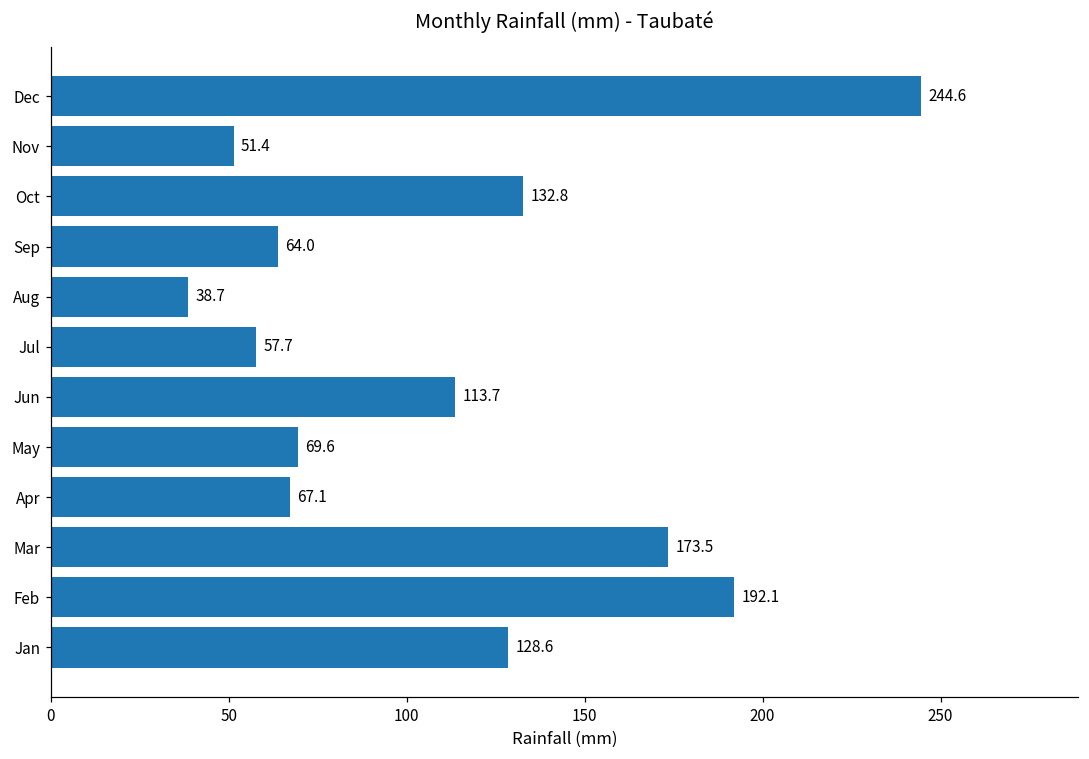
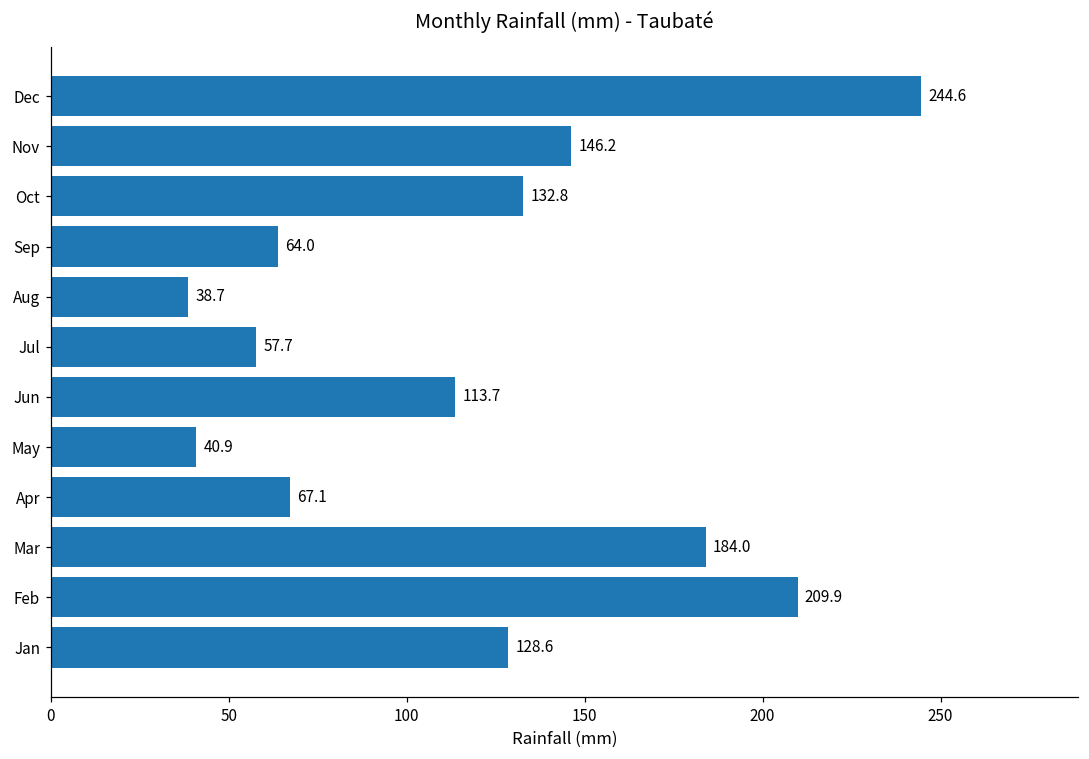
Nov: 51.4 -> 146.2
May: 69.6 -> 40.9
Mar: 173.5 -> 184.0
Feb: 192.1 -> 209.9
